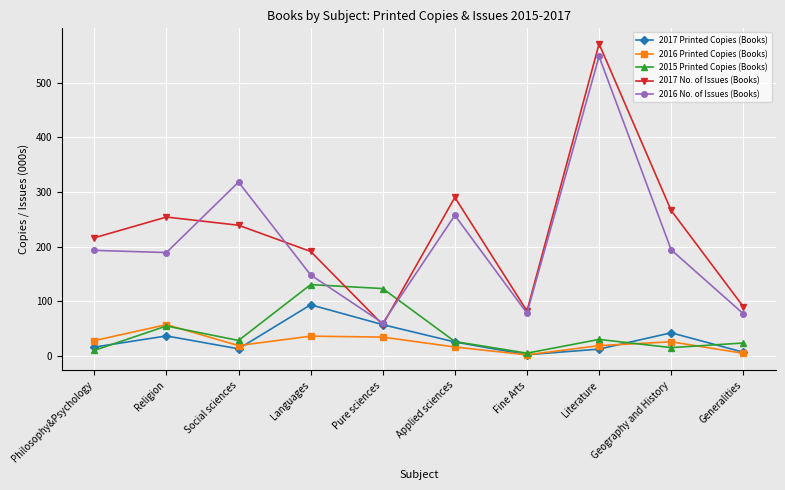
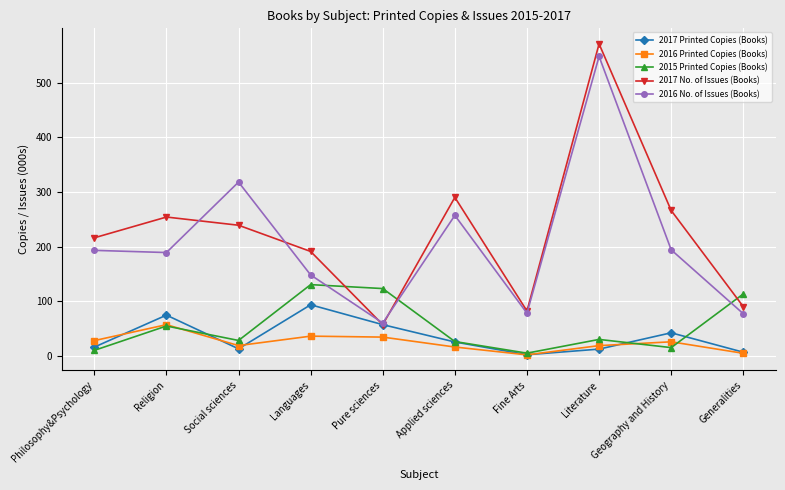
2017 Printed Copies (Books), Religion: 40 -> 70
2015 Printed Copies (Books), Generalities: 20 -> 110
